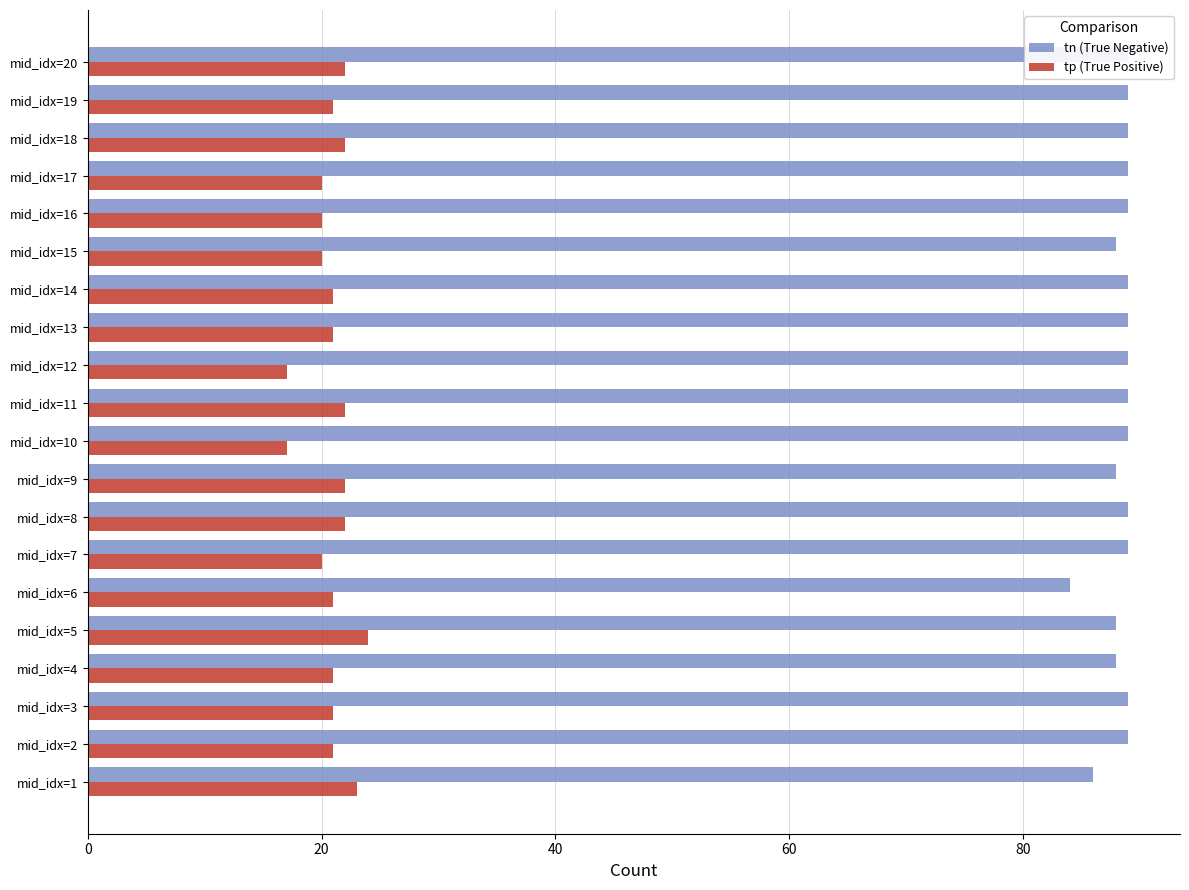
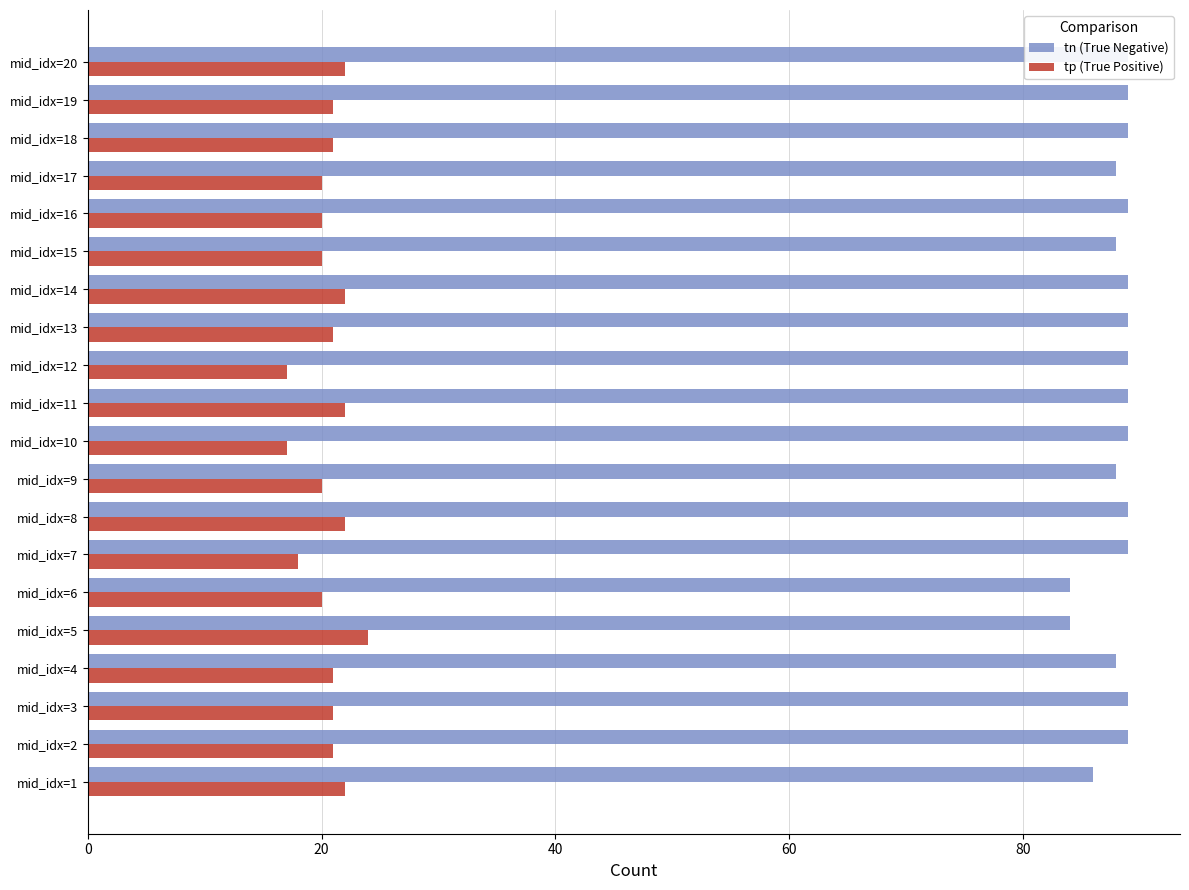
tp (True Positive), mid_idx=18: 22 -> 21
tn (True Negative), mid_idx=17: 89 -> 88
tp (True Positive), mid_idx=14: 21 -> 22
tp (True Positive), mid_idx=9: 22 -> 20
tp (True Positive), mid_idx=7: 20 -> 18
tp (True Positive), mid_idx=6: 21 -> 20
tn (True Negative), mid_idx=5: 88 -> 84
tp (True Positive), mid_idx=1: 23 -> 22
